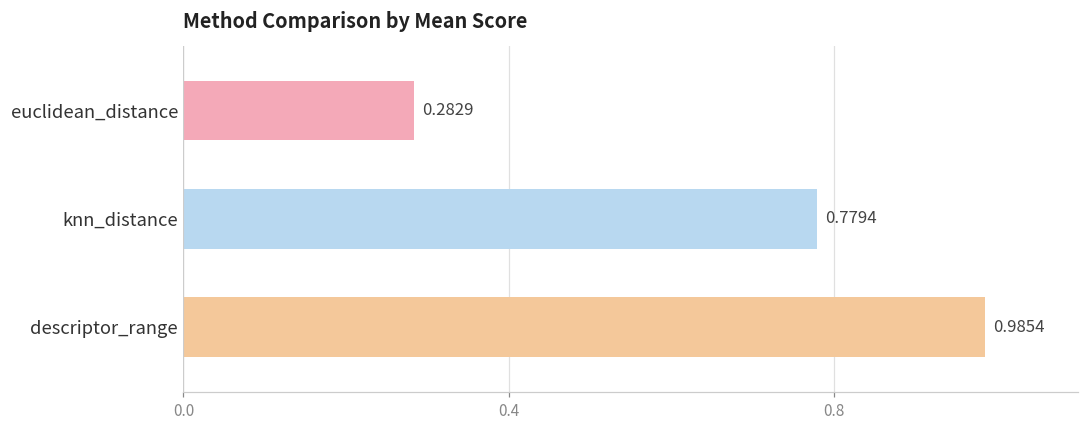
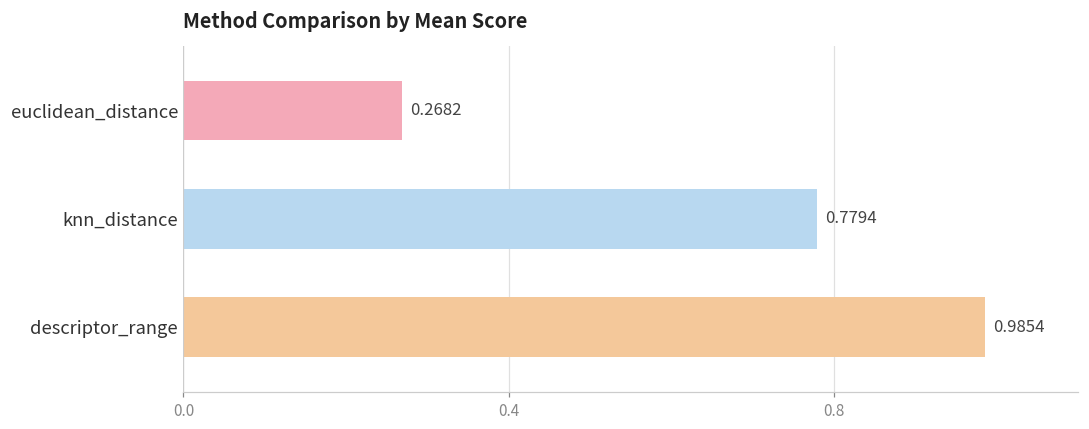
euclidean_distance: 0.2829 -> 0.2682
